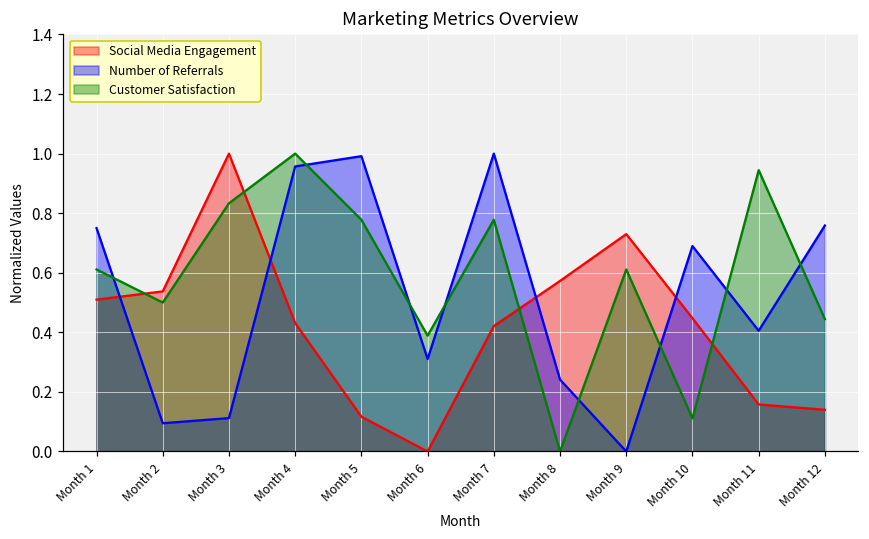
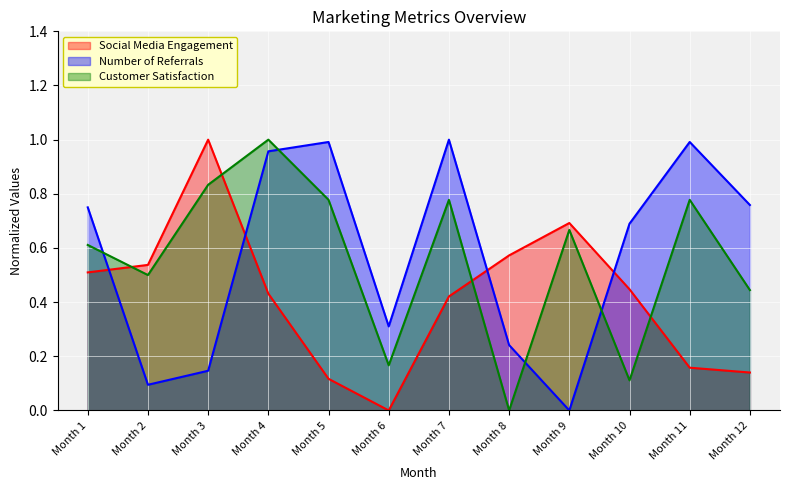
Number of Referrals, Month 3: 0.11 -> 0.15
Customer Satisfaction, Month 6: 0.39 -> 0.17
Social Media Engagement, Month 9: 0.73 -> 0.69
Customer Satisfaction, Month 9: 0.61 -> 0.67
Number of Referrals, Month 11: 0.41 -> 0.99
Customer Satisfaction, Month 11: 0.94 -> 0.78
